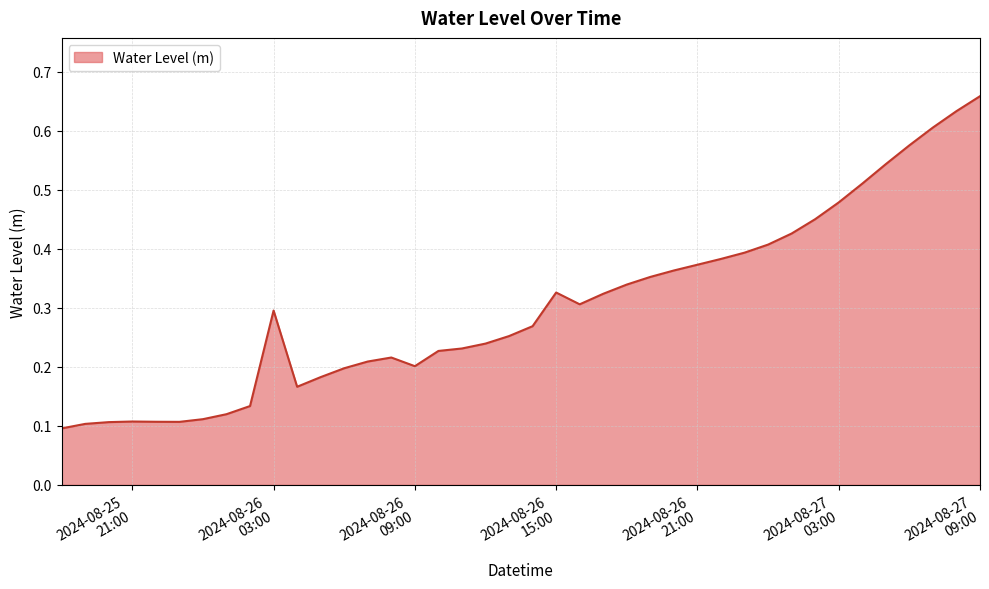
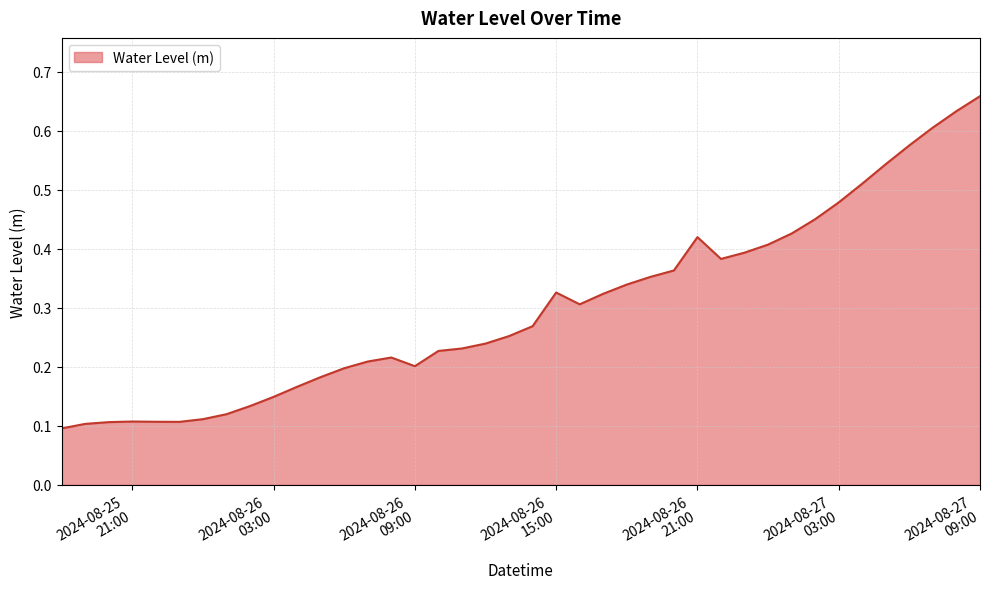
2024-08-26 03:00: 0.30 -> 0.15
2024-08-26 21:00: 0.37 -> 0.42
